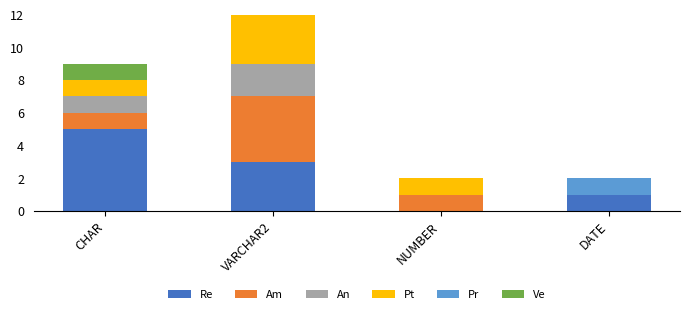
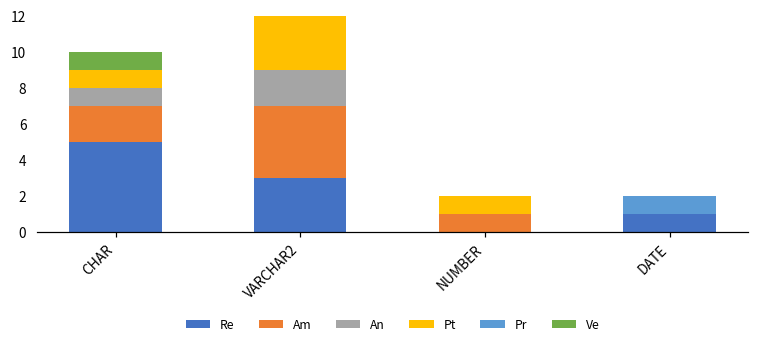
Am, CHAR: 1 -> 2
